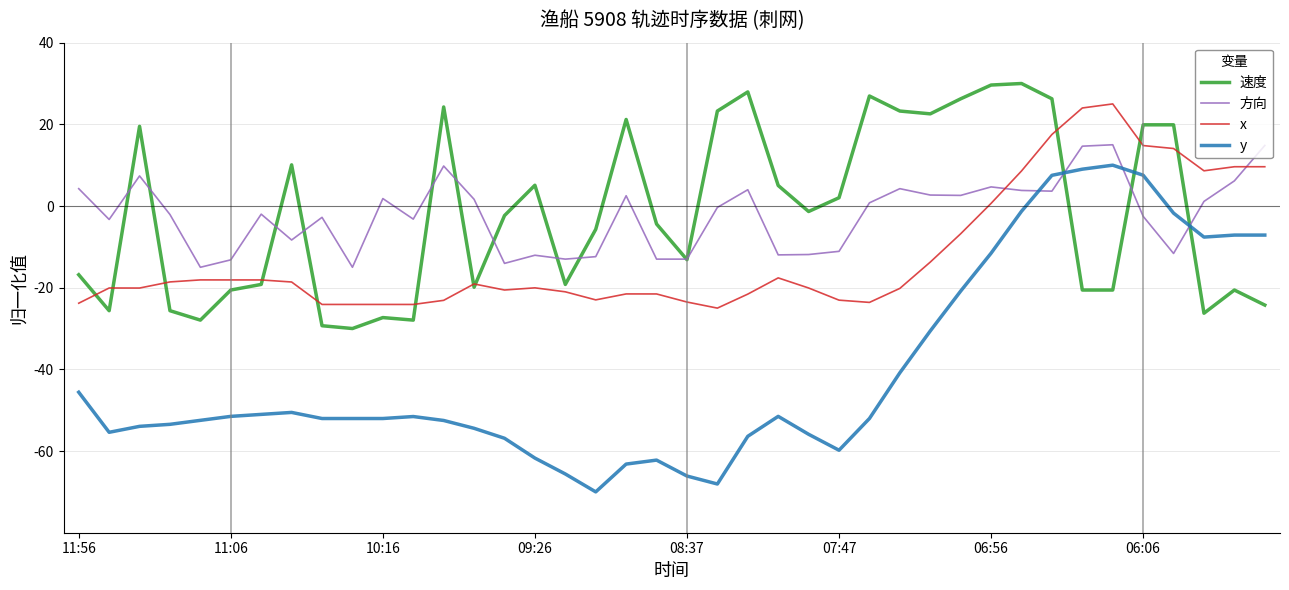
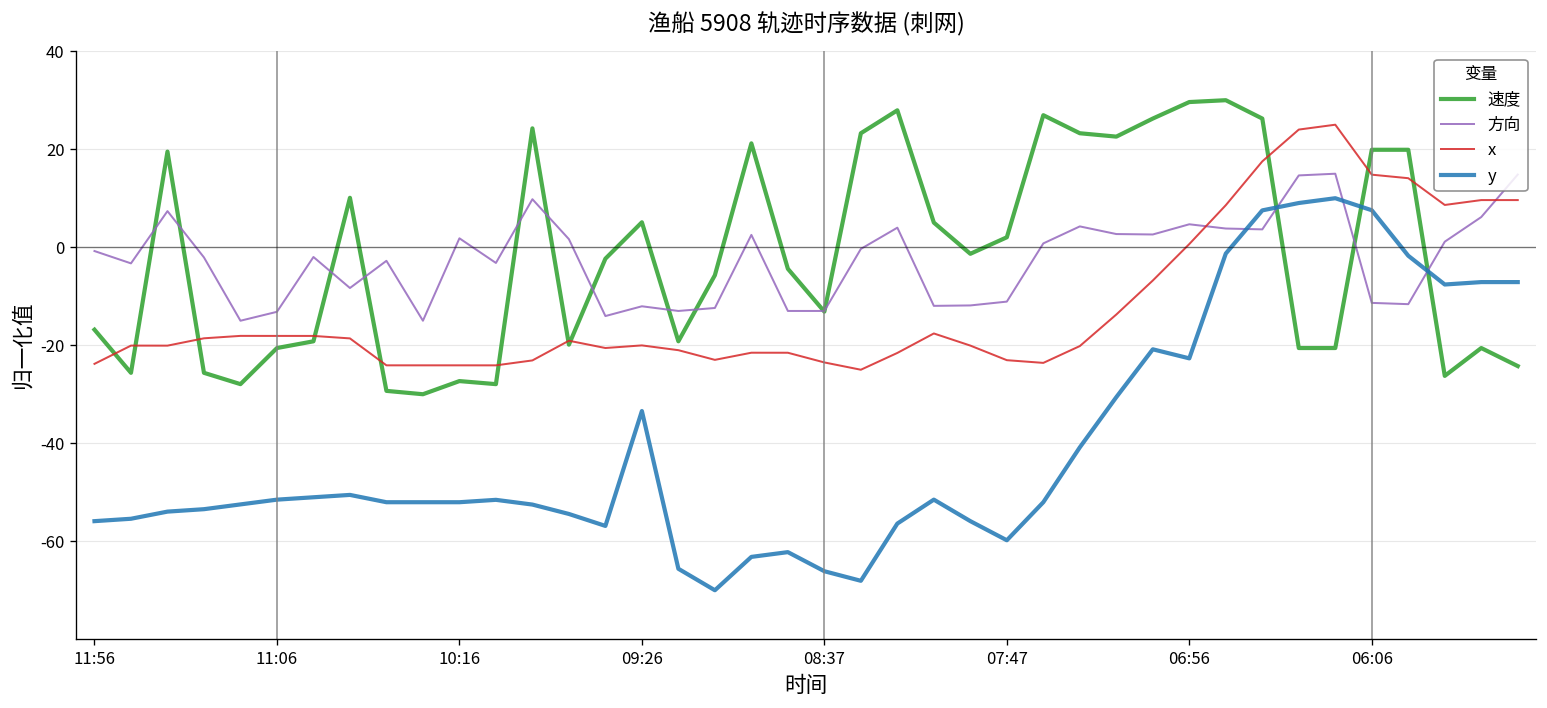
方向, 11:56: 4 -> -1
y, 11:56: -46 -> -56
y, 09:26: -62 -> -33
y, 06:56: -12 -> -23
方向, 06:06: -3 -> -11
